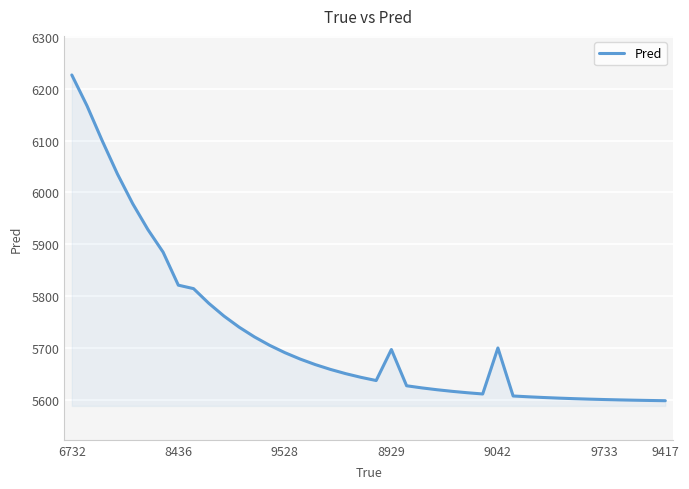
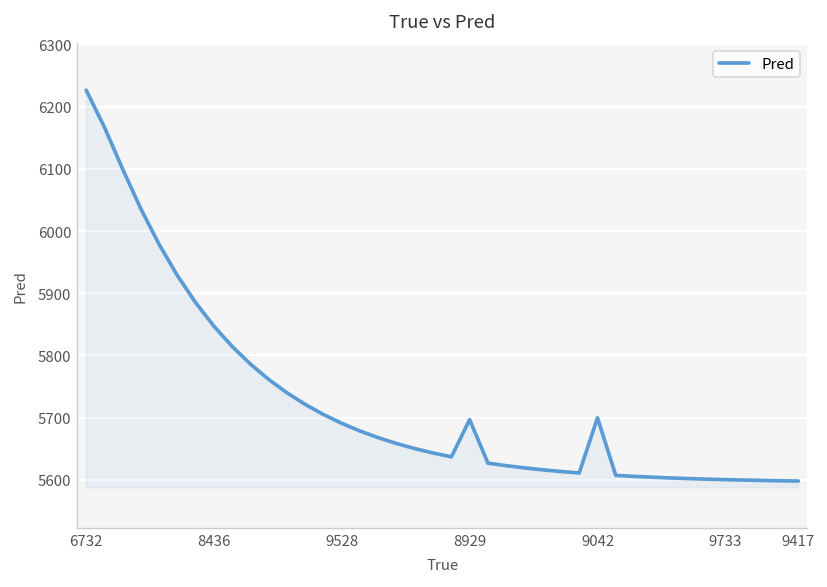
8436: 5820 -> 5850
